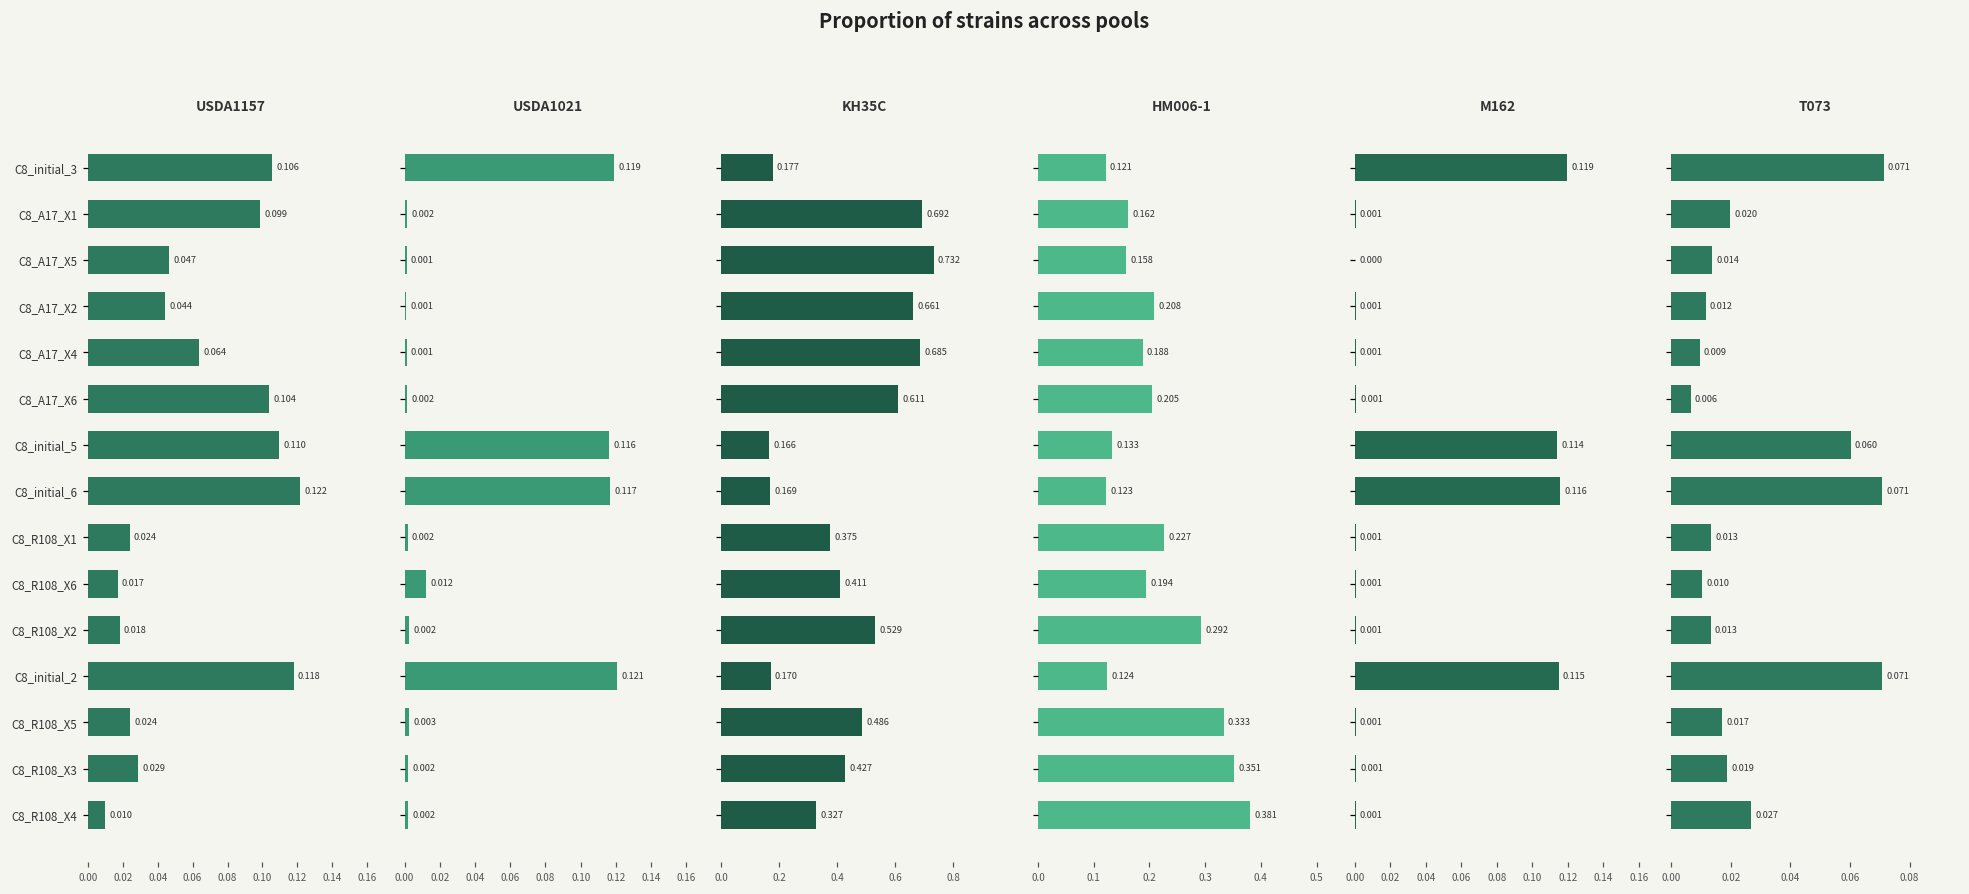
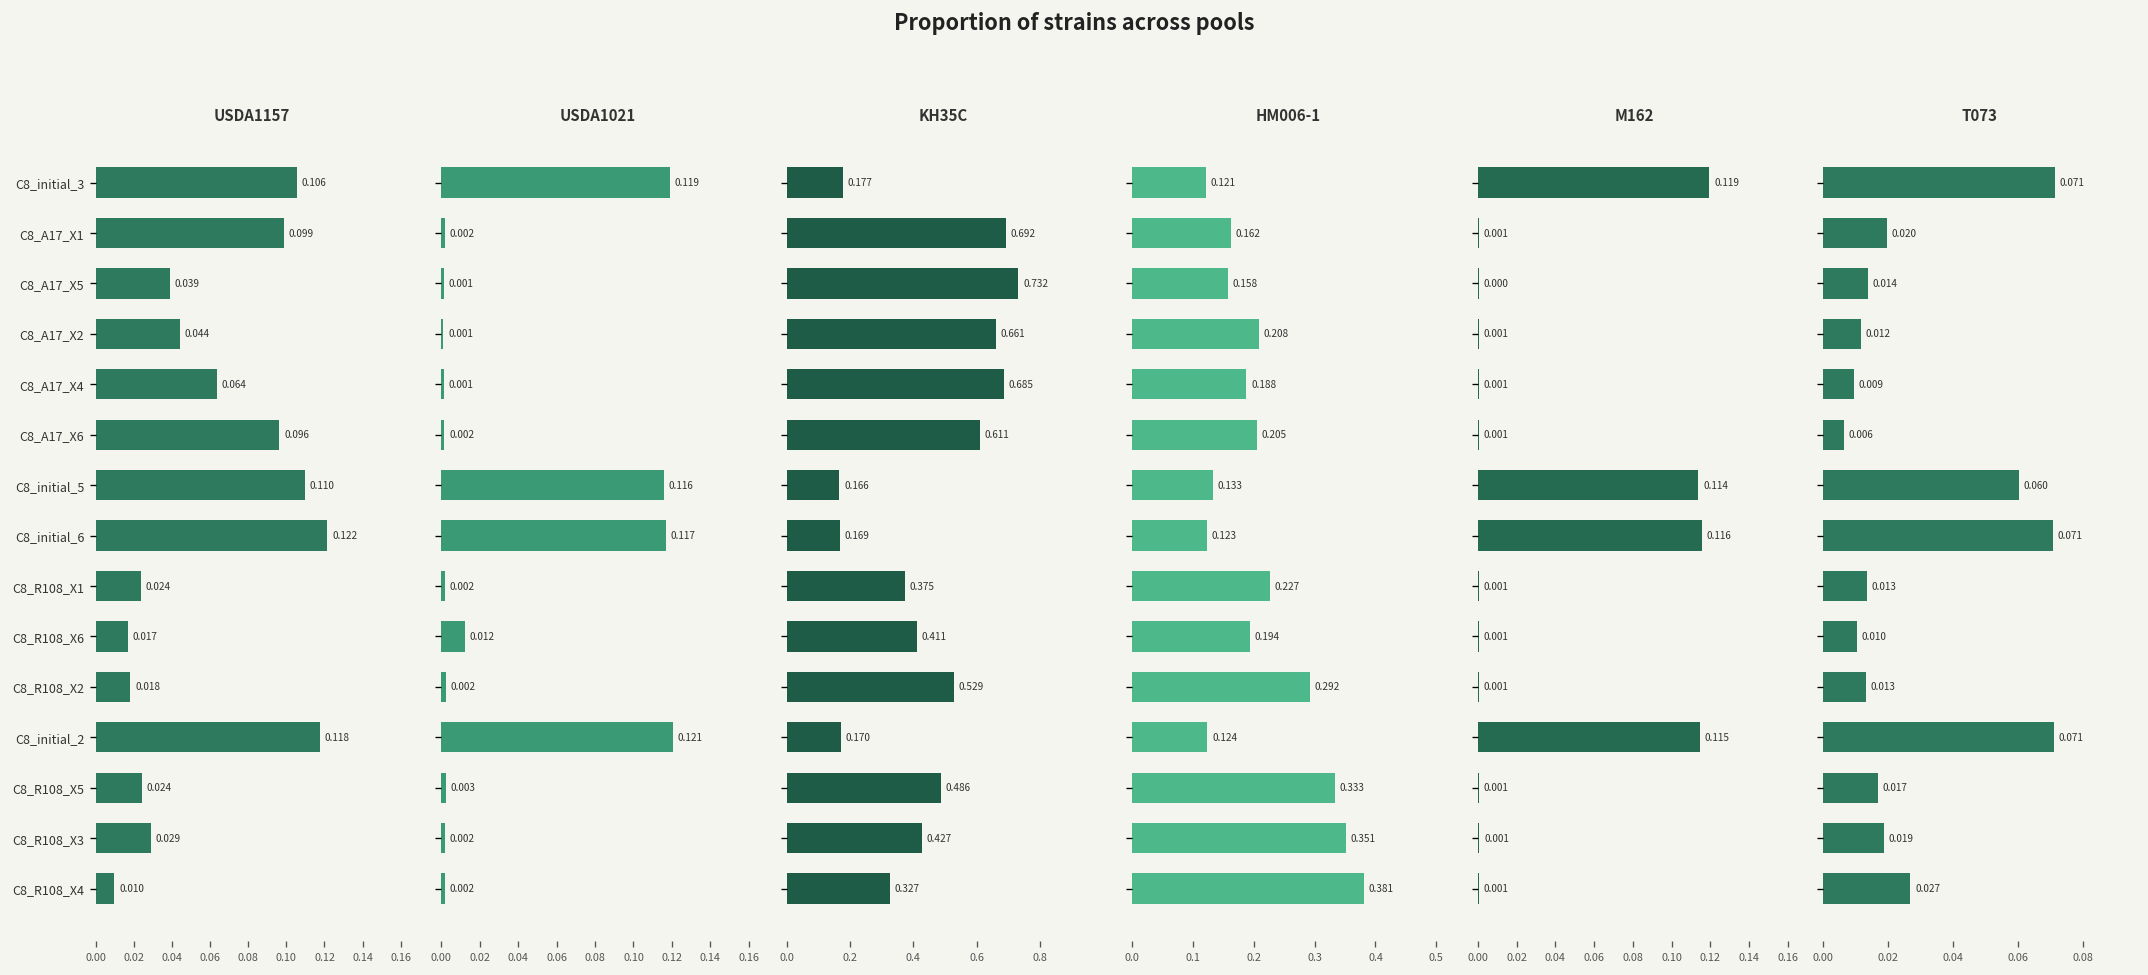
USDA1157, C8_A17_X5: 0.047 -> 0.039
USDA1157, C8_A17_X6: 0.104 -> 0.096
